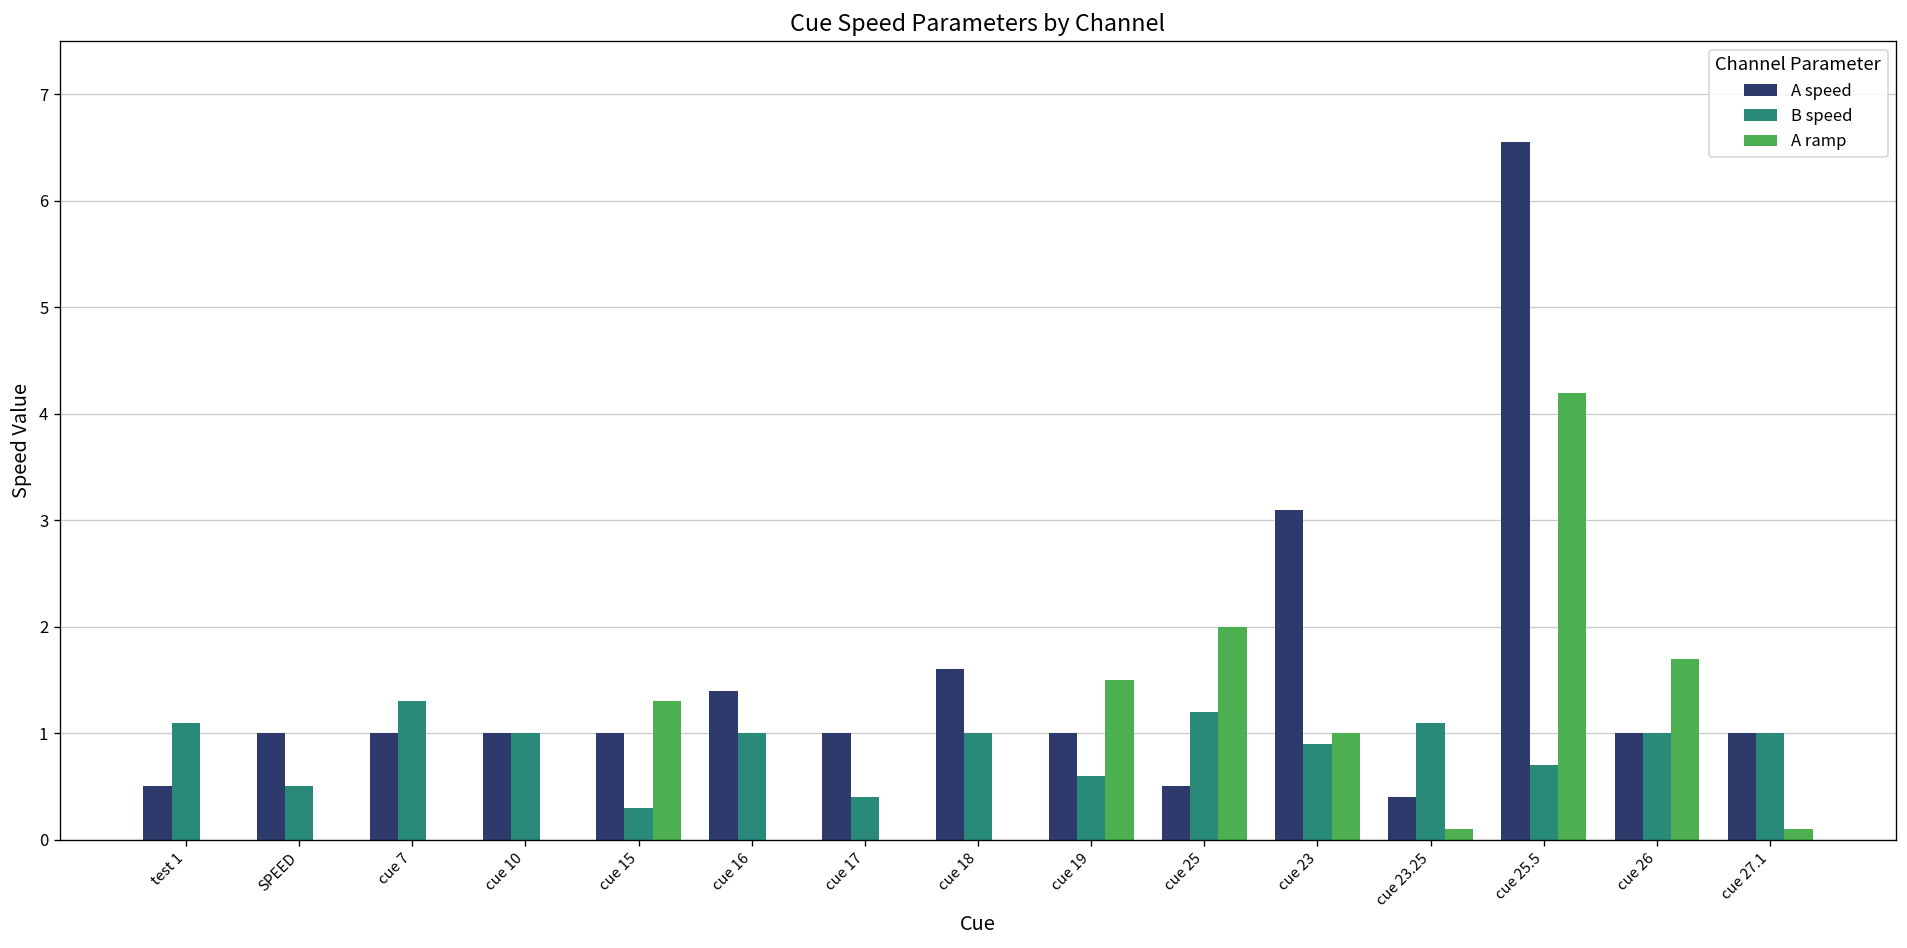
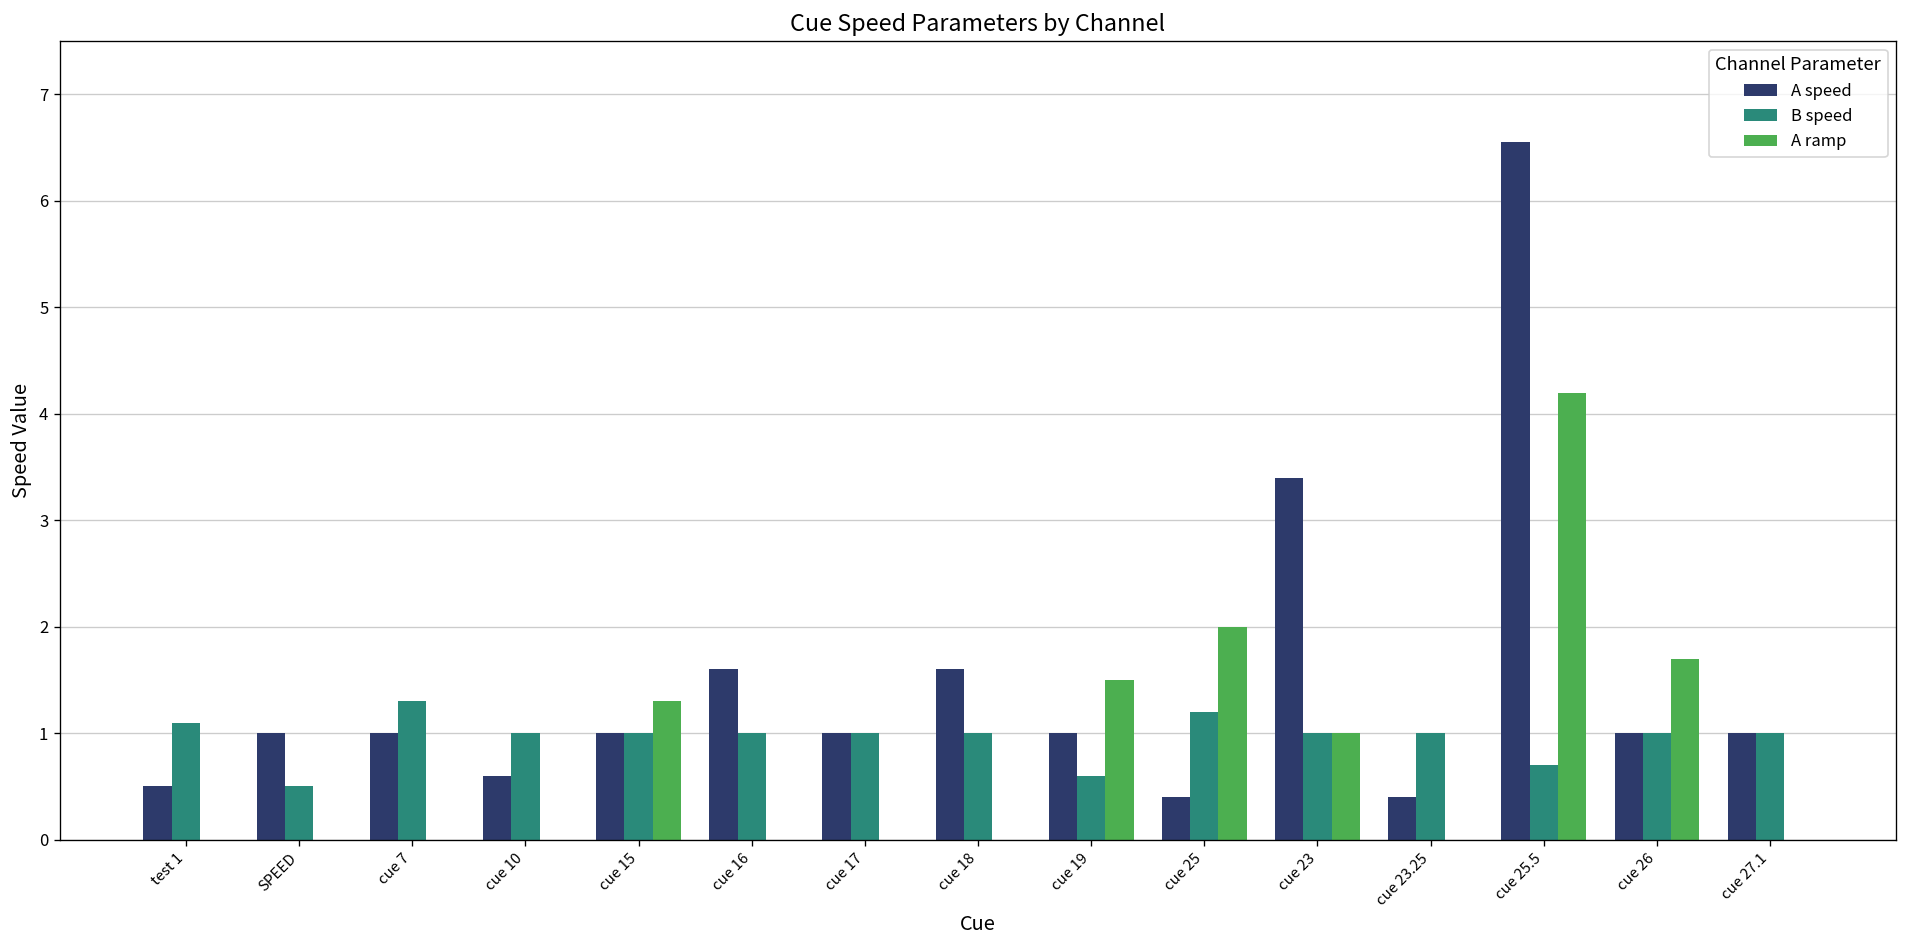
A speed, cue 10: 1.0 -> 0.6
B speed, cue 15: 0.3 -> 1.0
A speed, cue 16: 1.4 -> 1.6
B speed, cue 17: 0.4 -> 1.0
A speed, cue 25: 0.5 -> 0.4
A speed, cue 23: 3.1 -> 3.4
B speed, cue 23: 0.9 -> 1.0
B speed, cue 23.25: 1.1 -> 1.0
A ramp, cue 23.25: 0.1 -> 0.0
A ramp, cue 27.1: 0.1 -> 0.0
